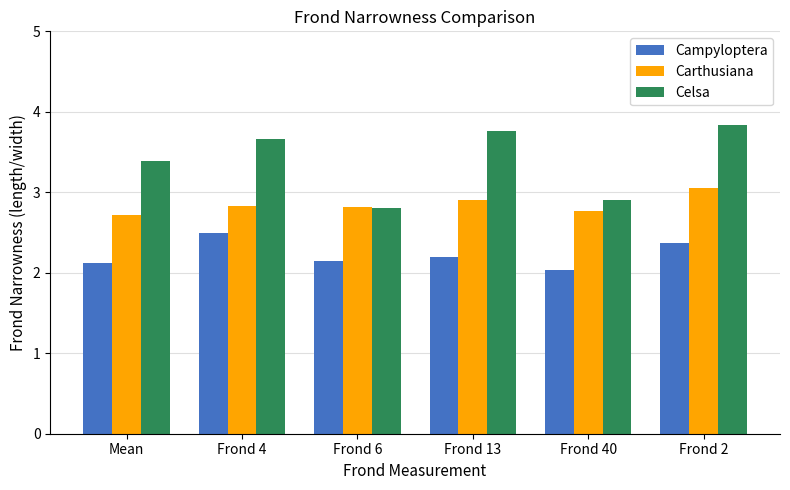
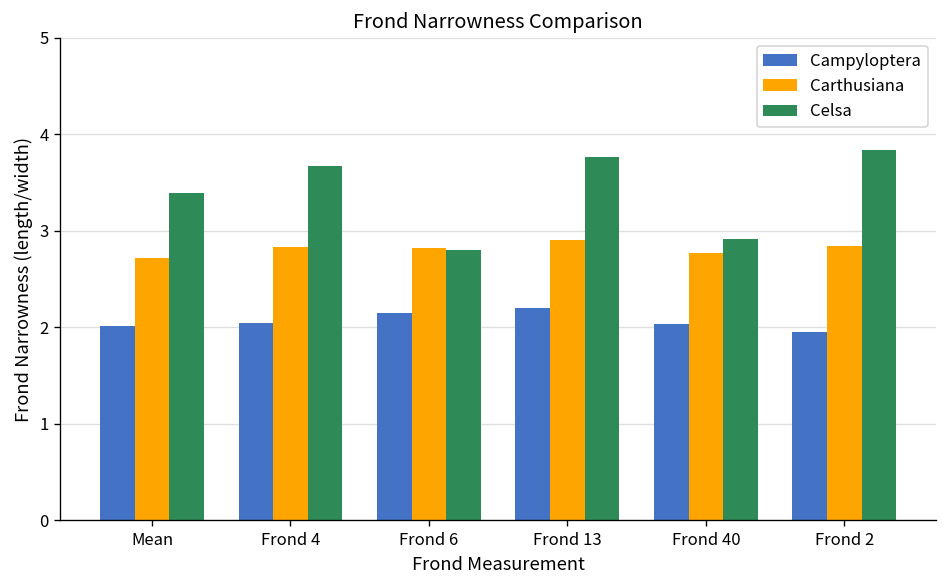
Campyloptera, Mean: 2.1 -> 2.0
Campyloptera, Frond 4: 2.5 -> 2.0
Campyloptera, Frond 2: 2.4 -> 2.0
Carthusiana, Frond 2: 3.1 -> 2.8
